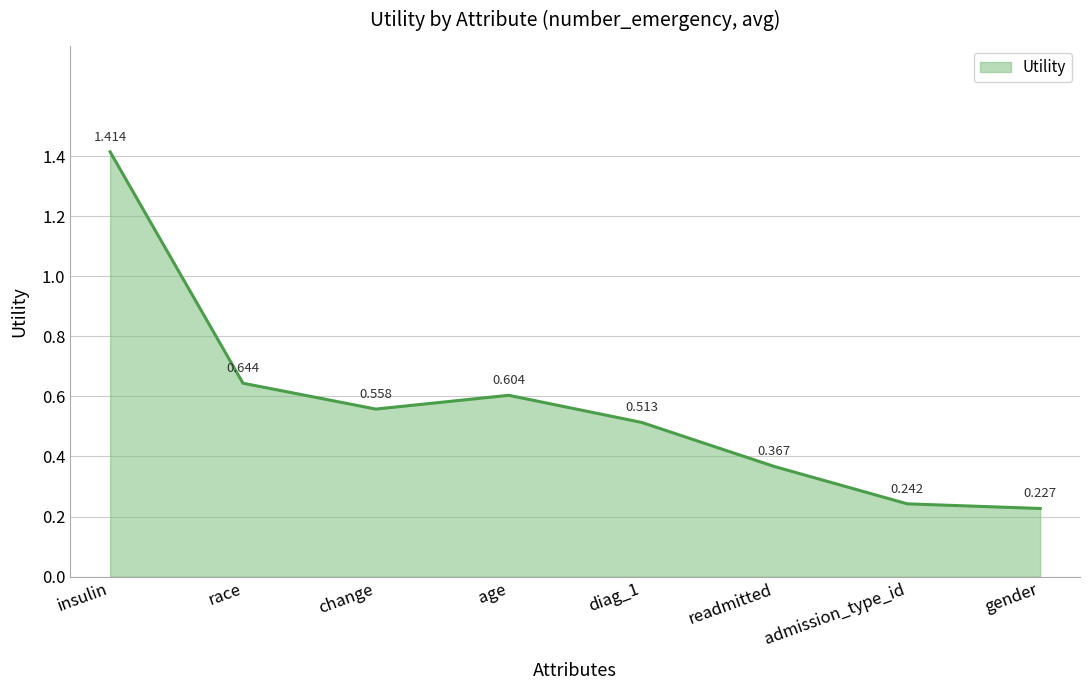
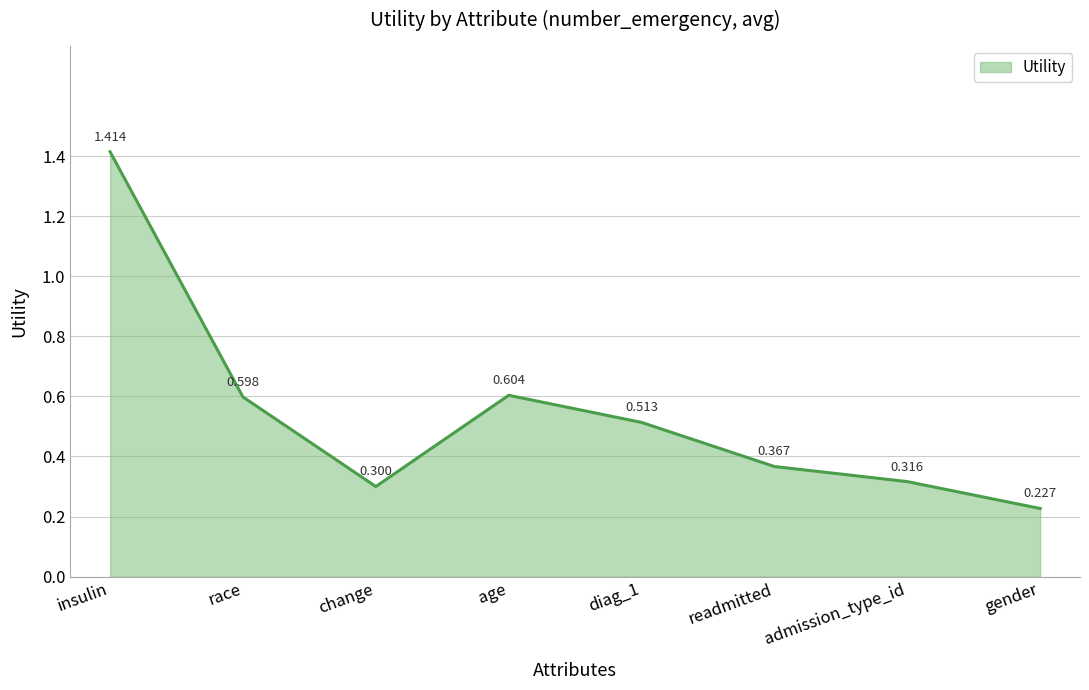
race: 0.644 -> 0.598
change: 0.558 -> 0.300
admission_type_id: 0.242 -> 0.316
